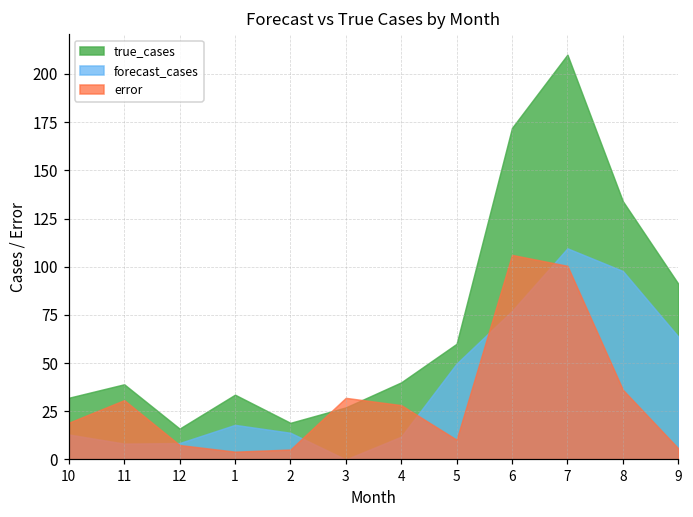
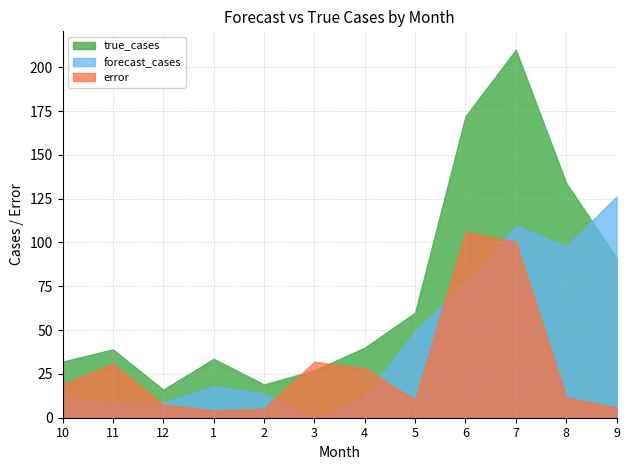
error, 8: 36 -> 12
forecast_cases, 9: 64 -> 126
